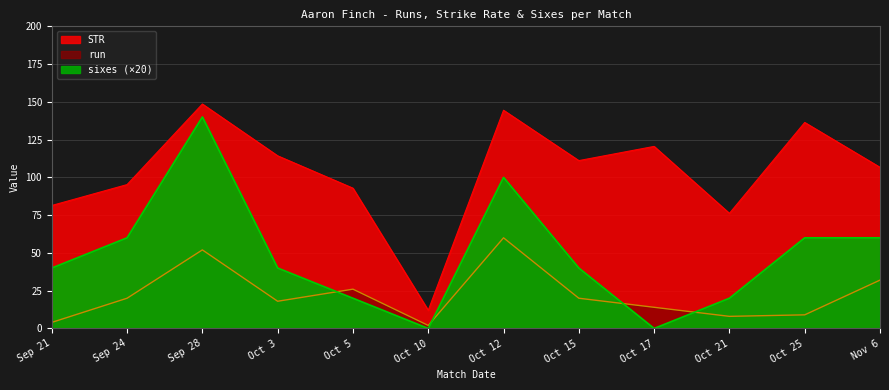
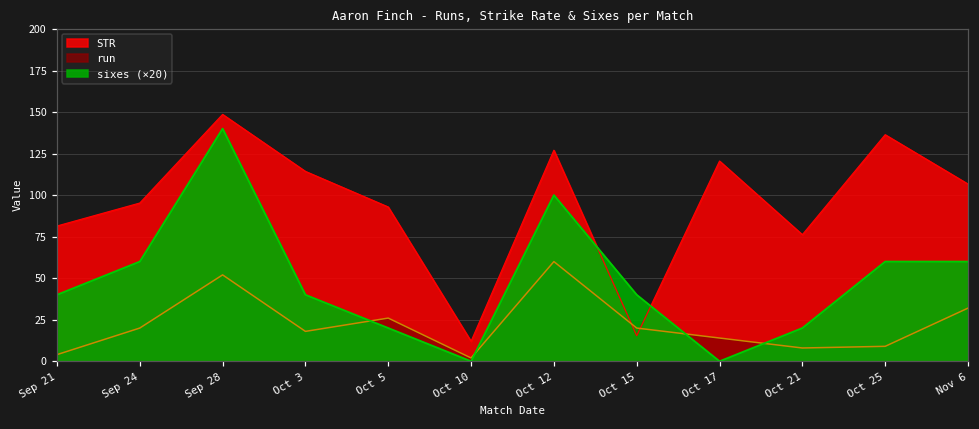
STR, Oct 12: 144 -> 127
STR, Oct 15: 111 -> 15
